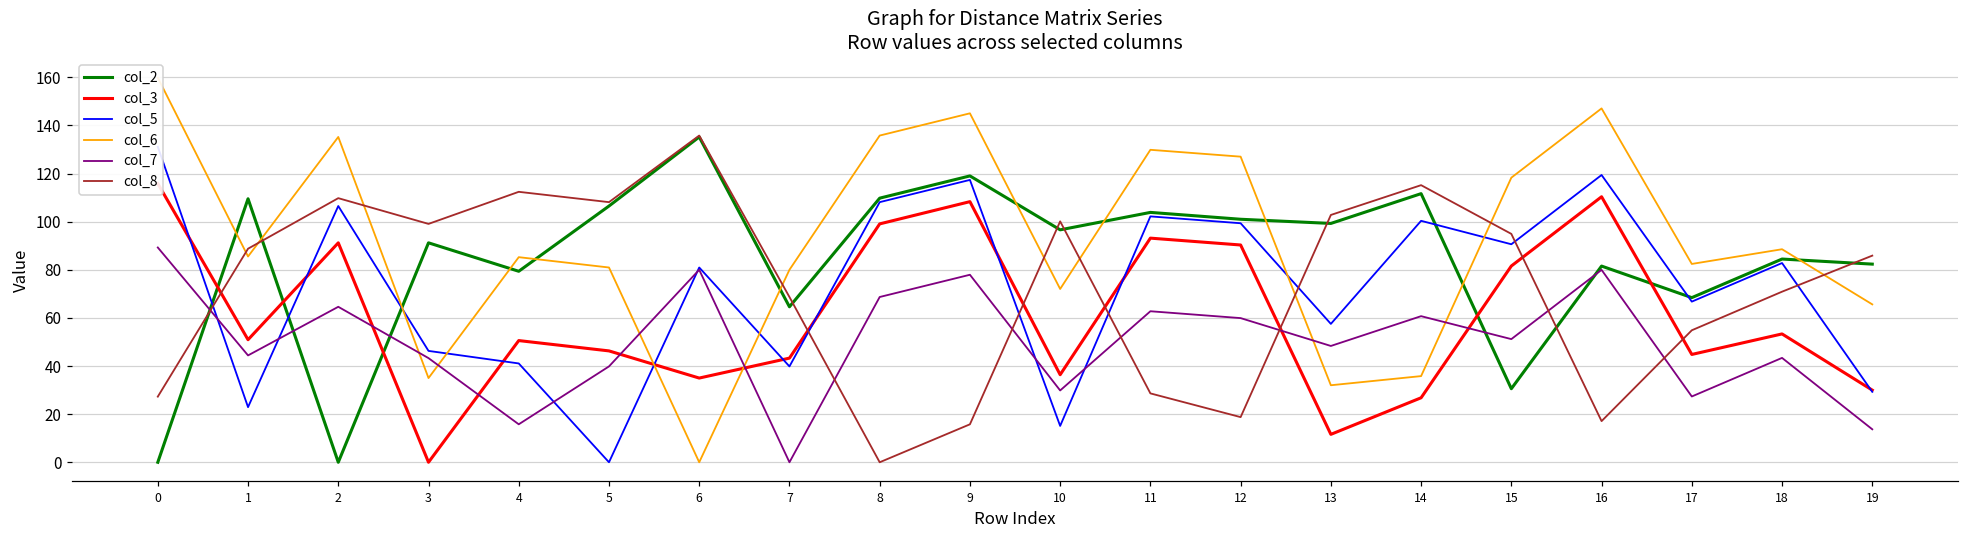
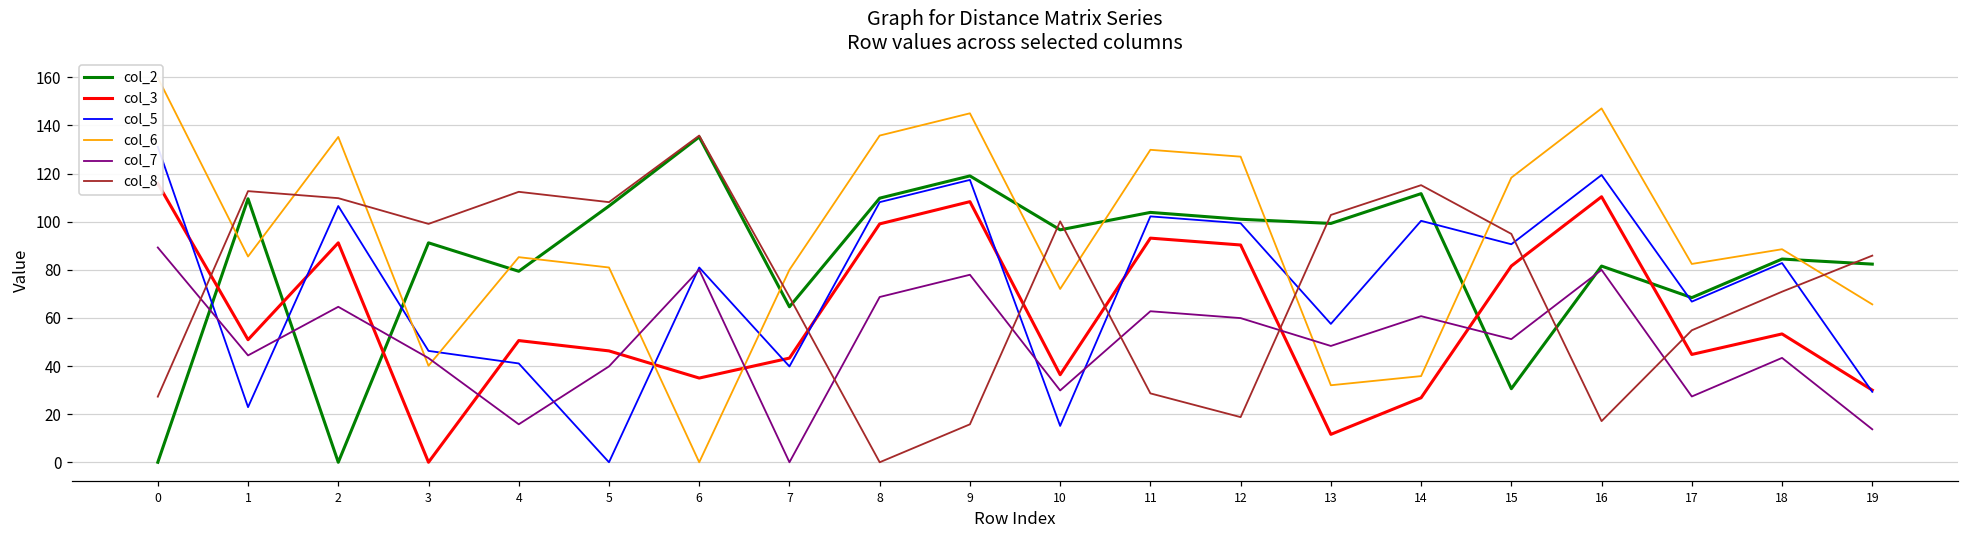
col_8, 1: 89 -> 113
col_6, 3: 35 -> 40
